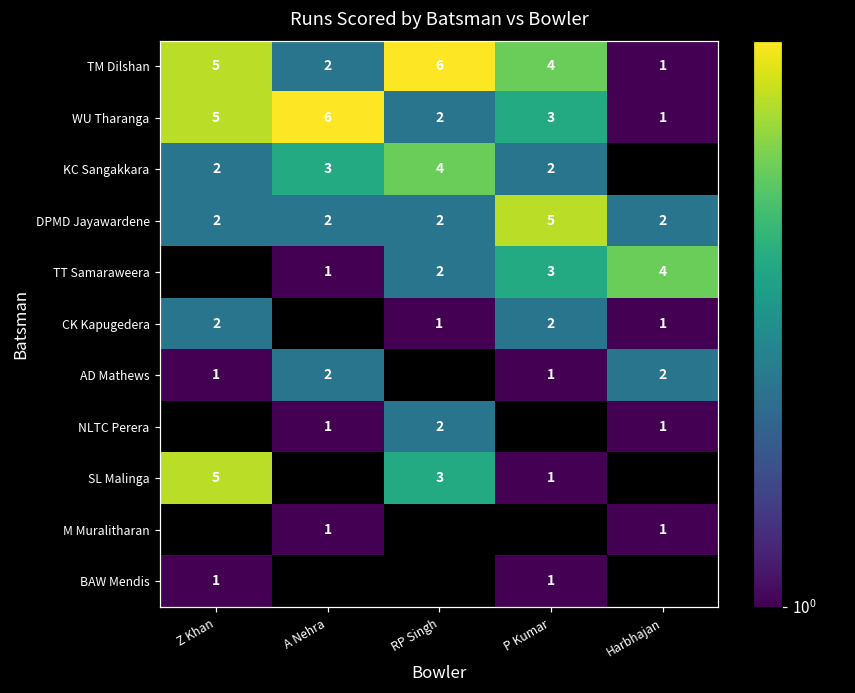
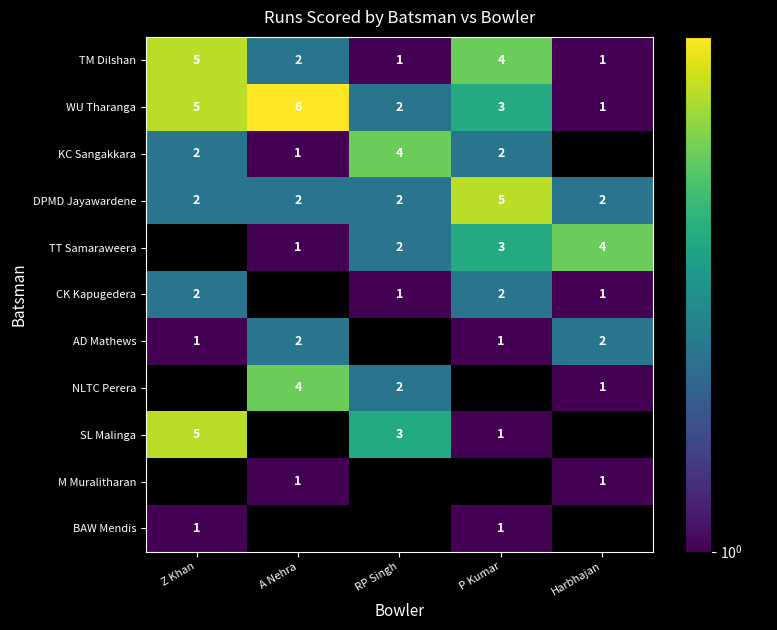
TM Dilshan, RP Singh: 6 -> 1
KC Sangakkara, A Nehra: 3 -> 1
NLTC Perera, A Nehra: 1 -> 4
